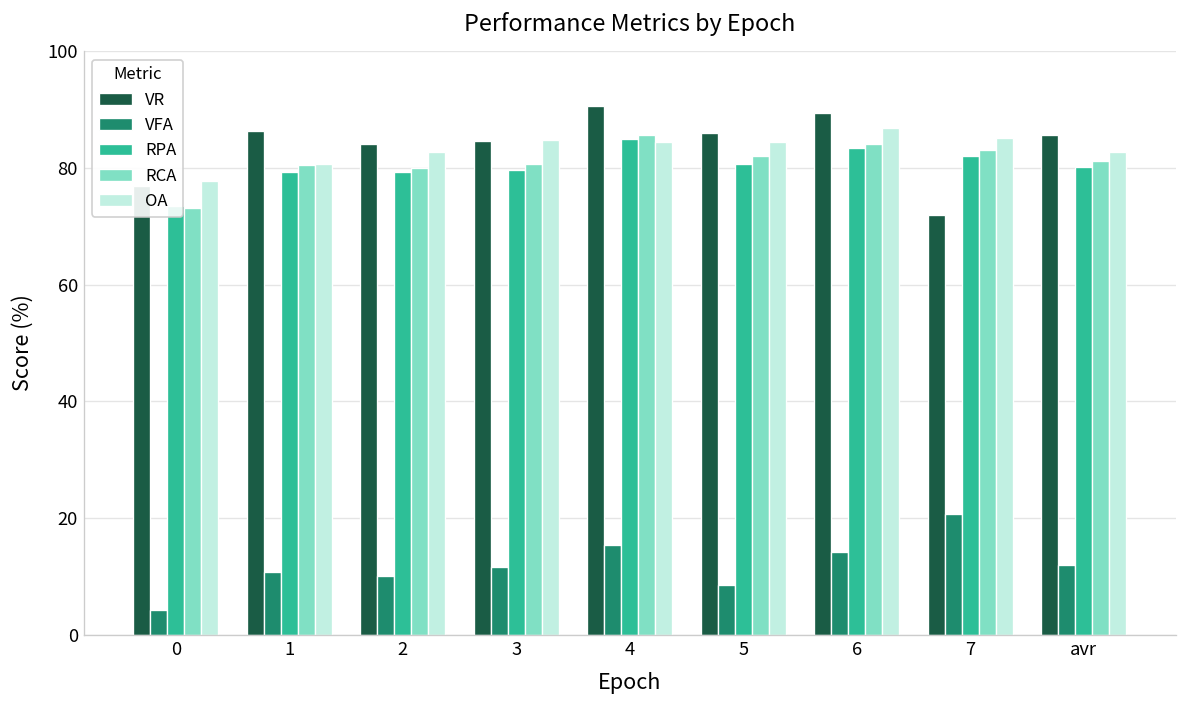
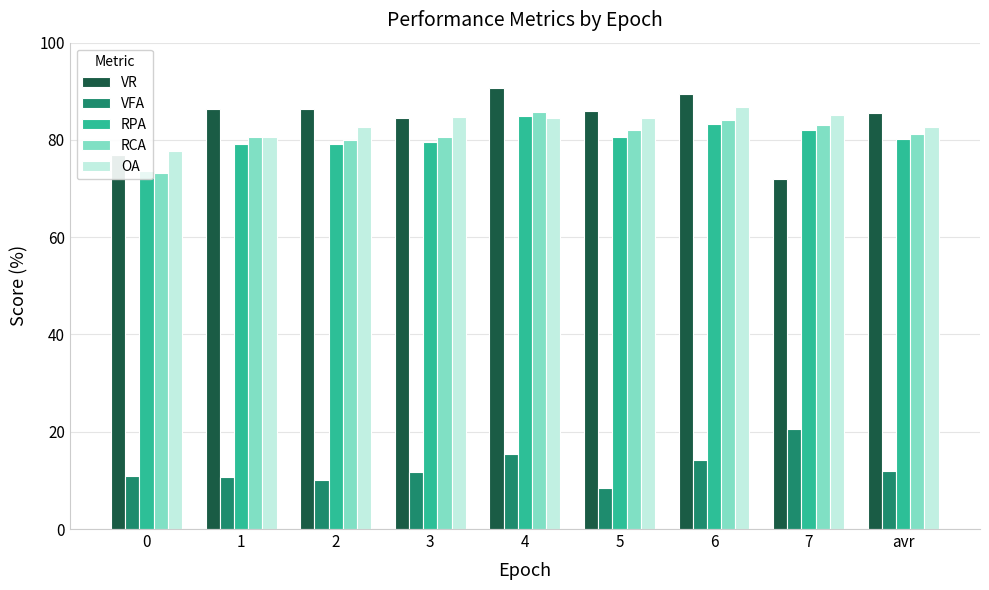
VFA, 0: 4 -> 11
VR, 2: 84 -> 86
